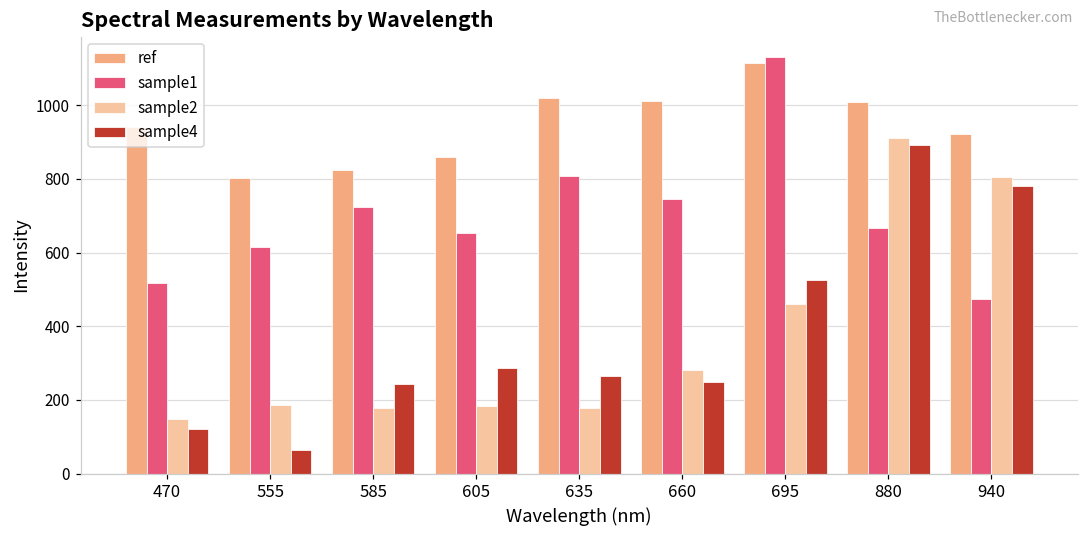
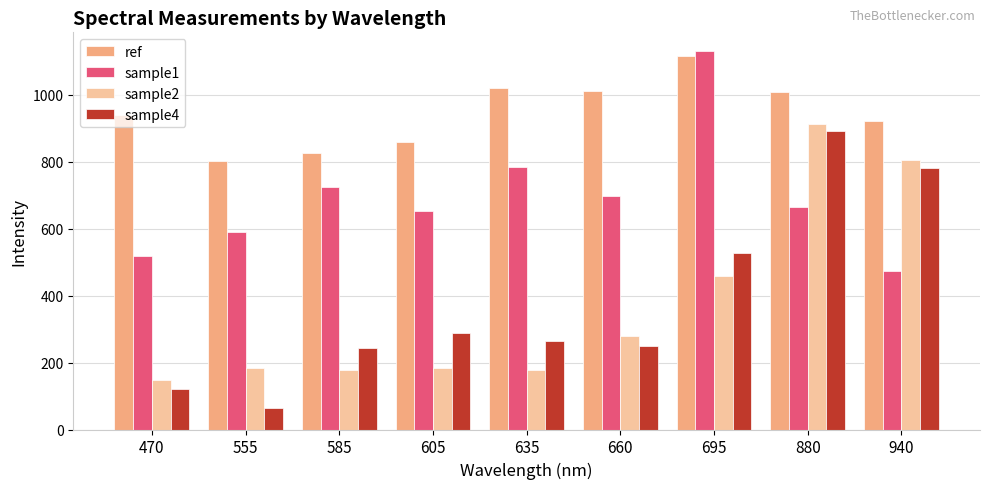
sample1, 555: 620 -> 590
sample1, 635: 810 -> 780
sample1, 660: 750 -> 700
